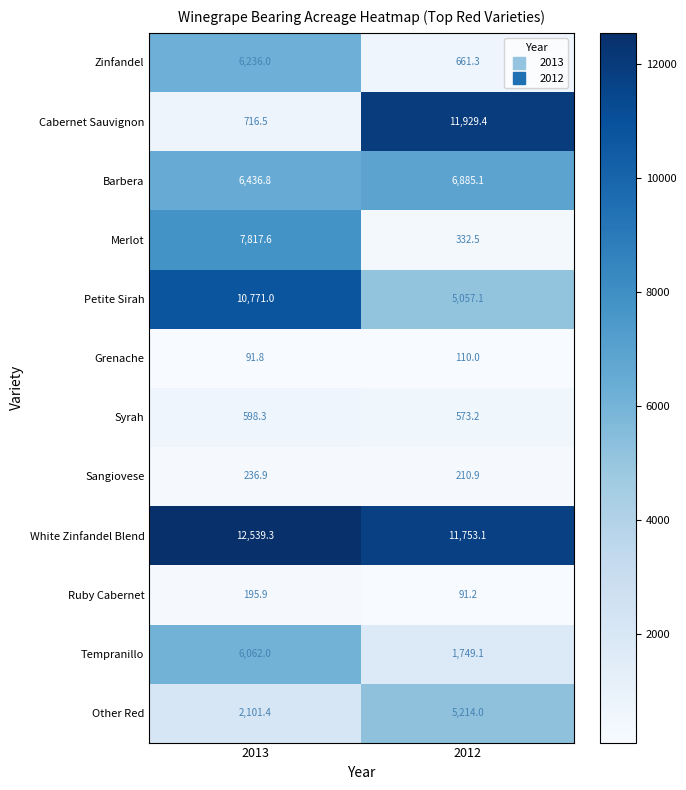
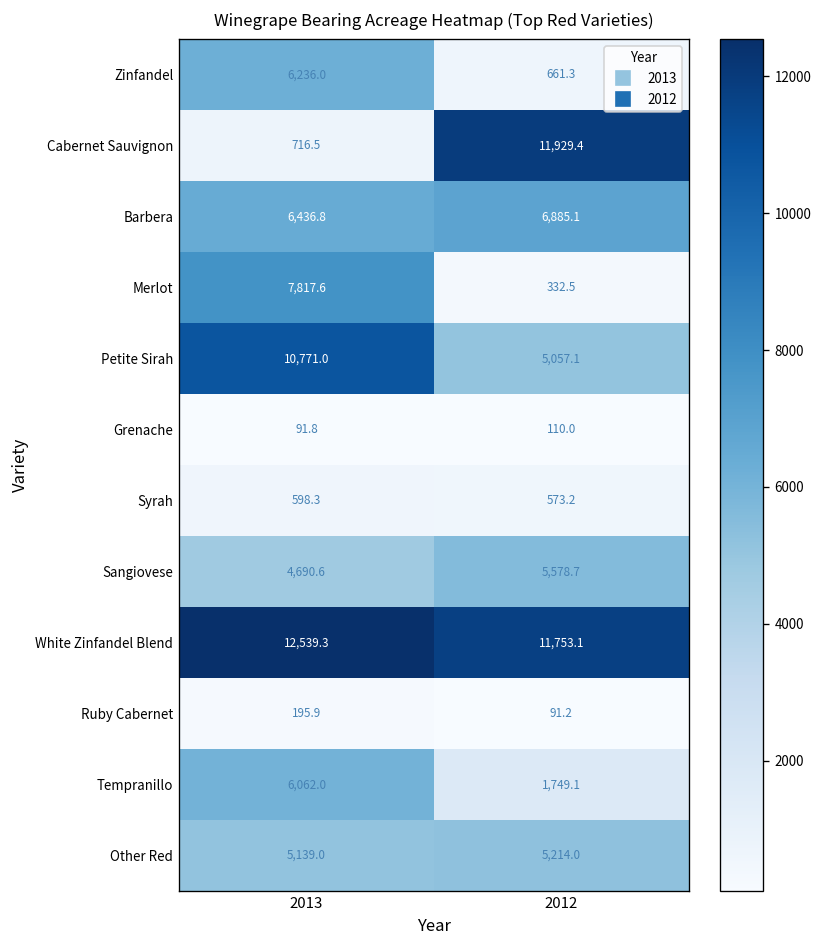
Sangiovese, 2013: 236.9 -> 4,690.6
Sangiovese, 2012: 210.9 -> 5,578.7
Other Red, 2013: 2,101.4 -> 5,139.0
